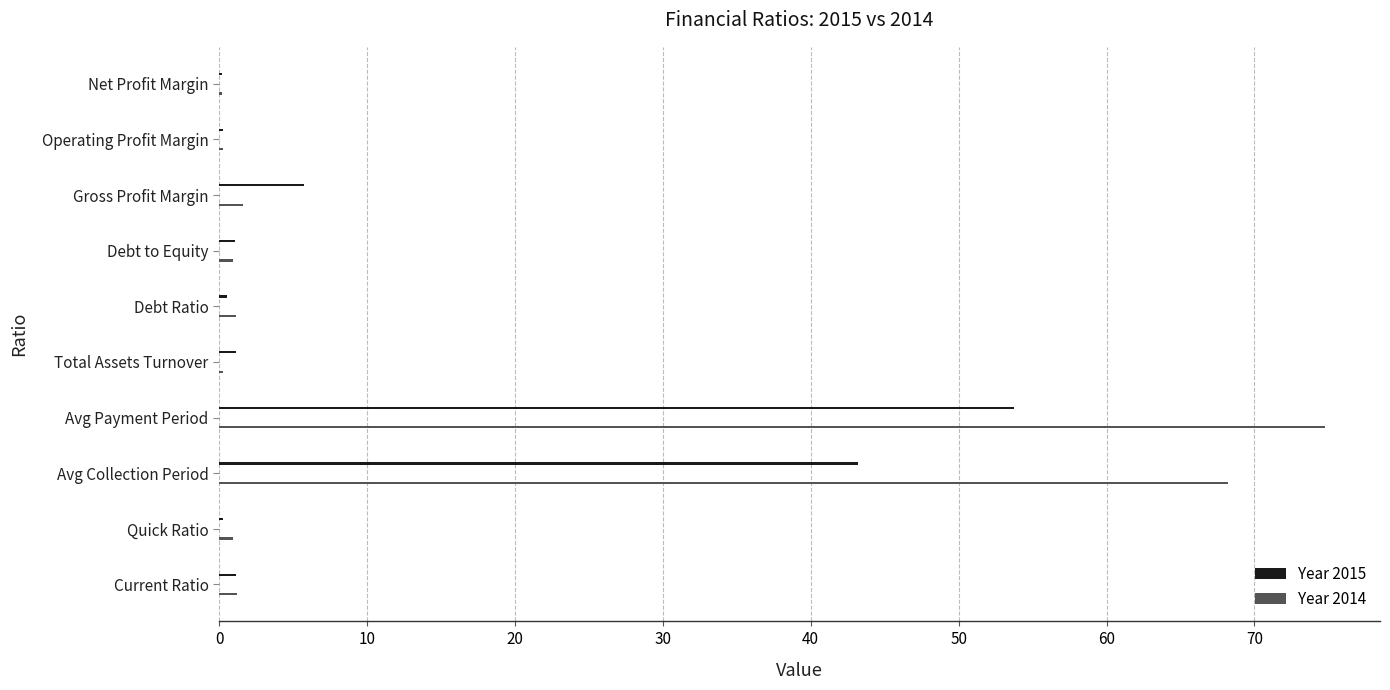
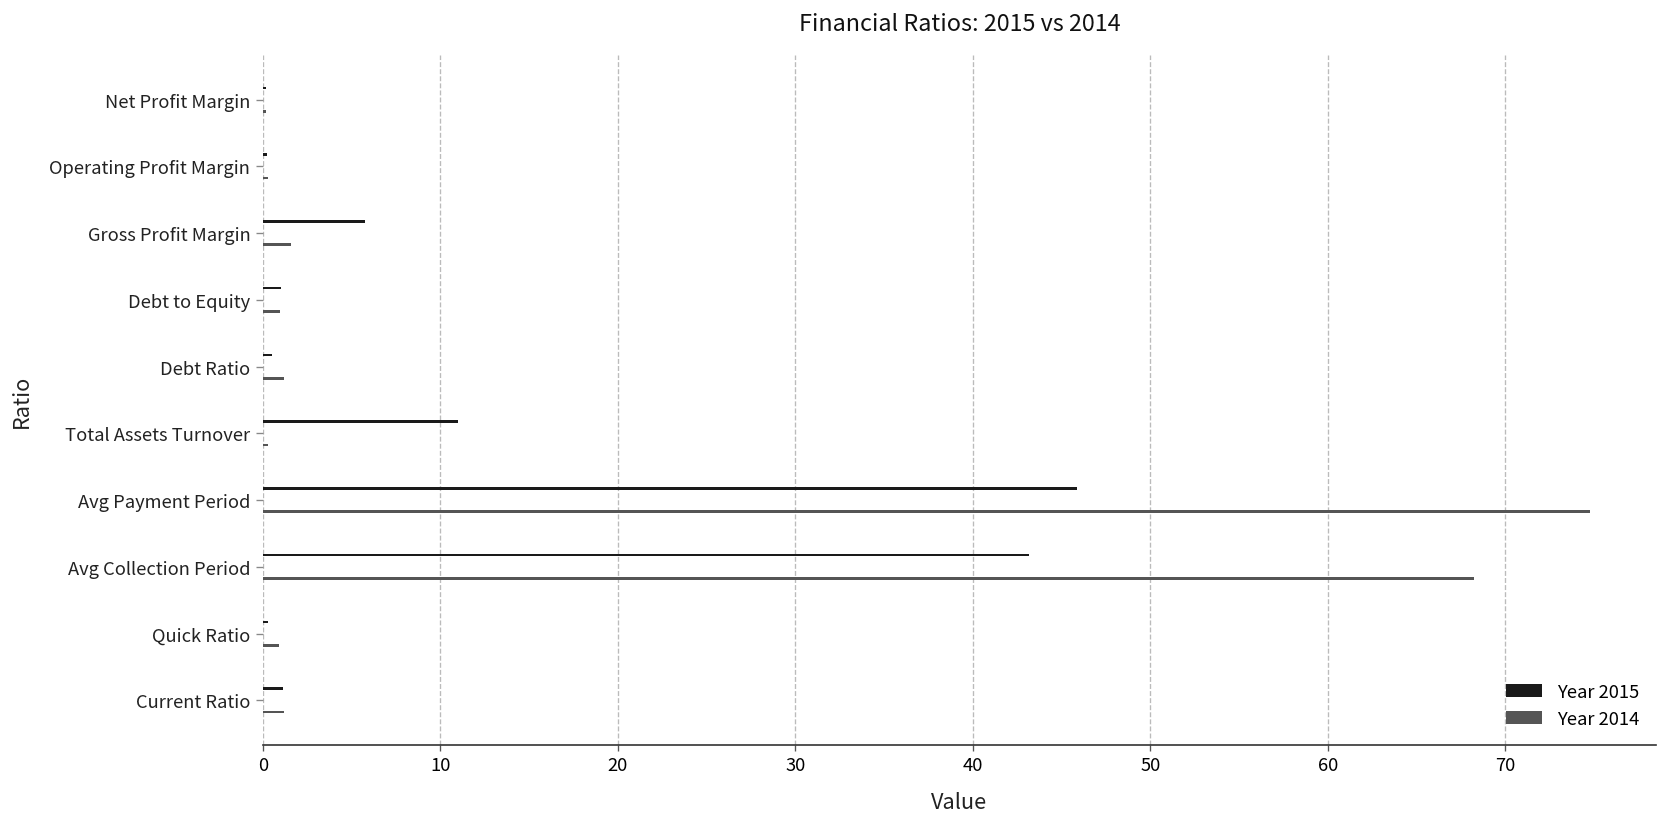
Year 2015, Total Assets Turnover: 1.2 -> 11.0
Year 2015, Avg Payment Period: 53.7 -> 45.9
